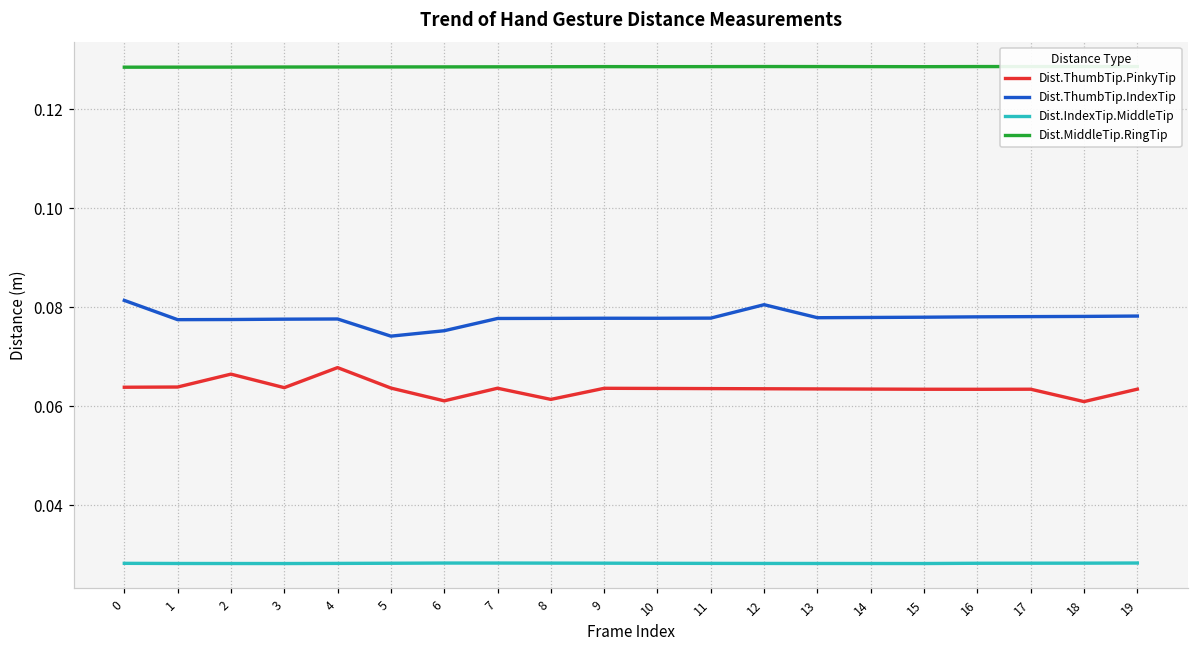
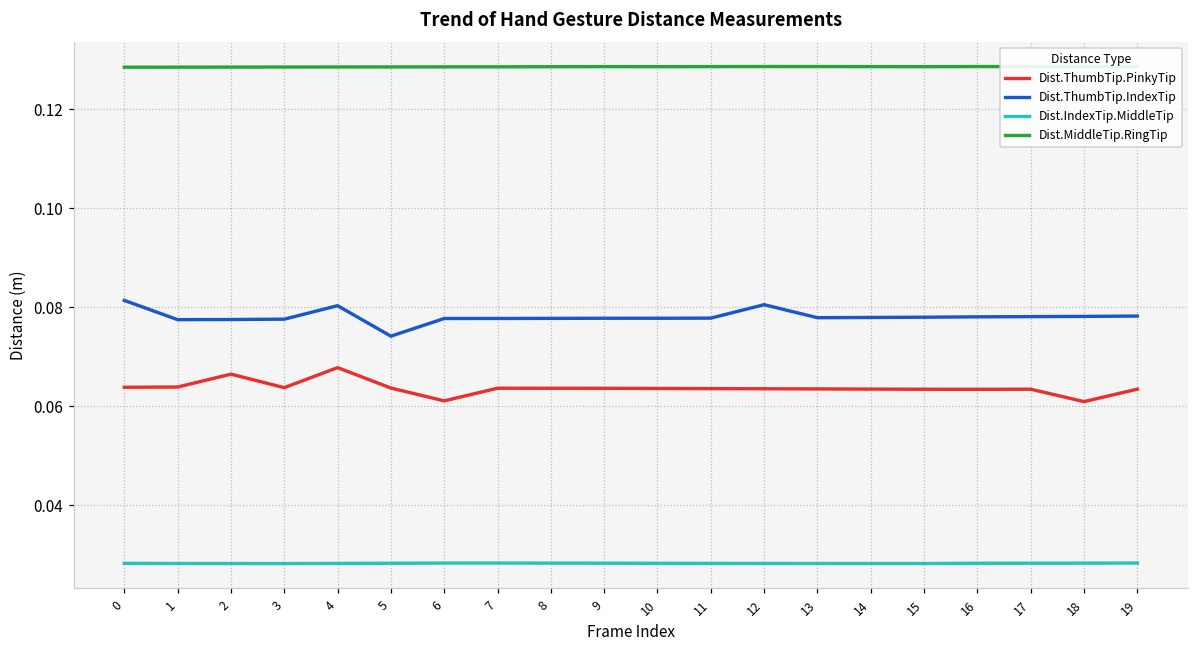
Dist.ThumbTip.IndexTip, 4: 0.078 -> 0.080
Dist.ThumbTip.IndexTip, 6: 0.075 -> 0.078
Dist.ThumbTip.PinkyTip, 8: 0.061 -> 0.064
